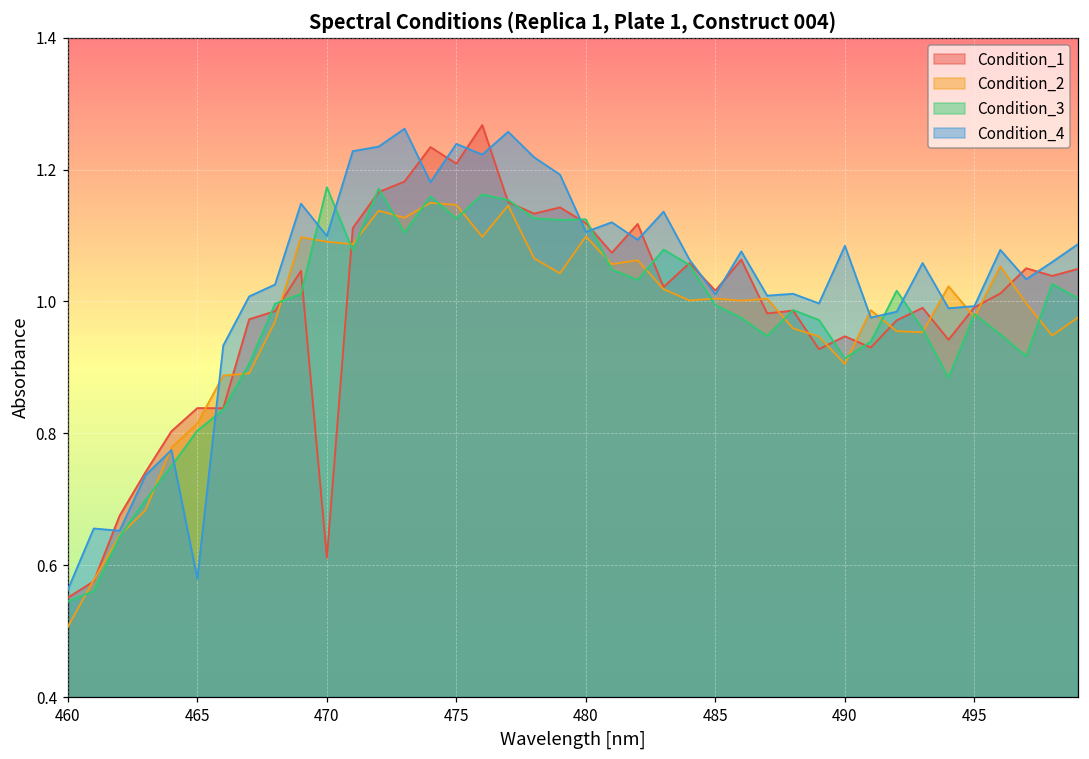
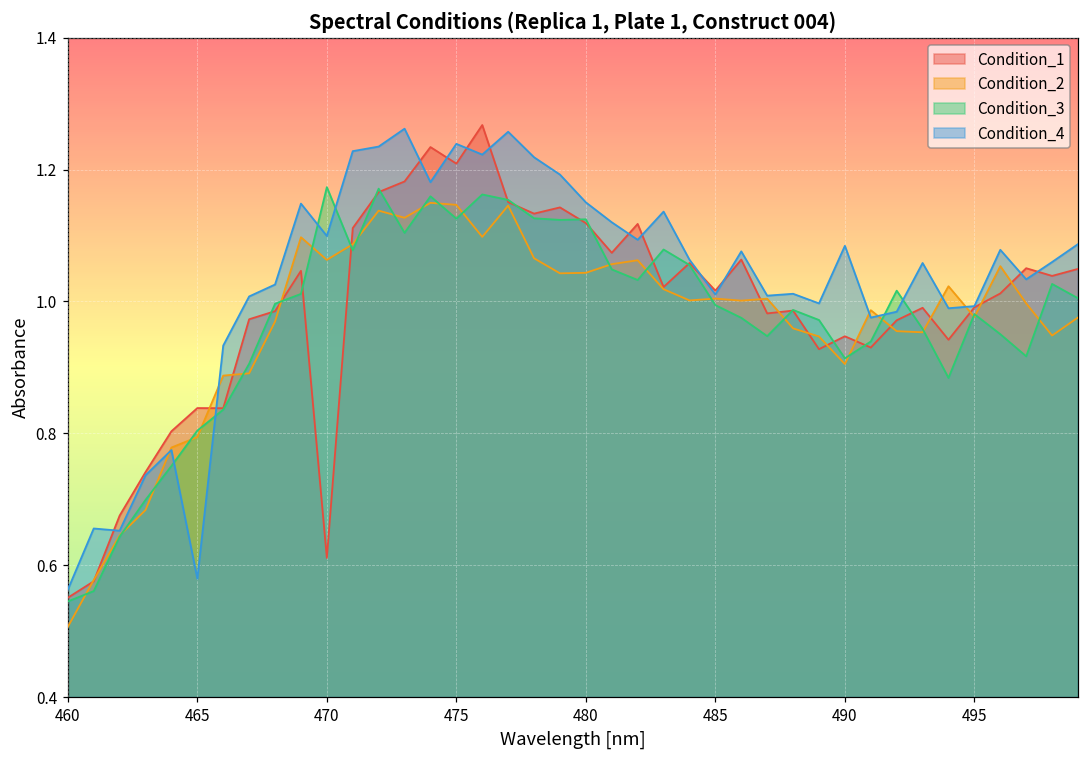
Condition_2, 465: 0.81 -> 0.79
Condition_2, 470: 1.09 -> 1.06
Condition_2, 480: 1.10 -> 1.04
Condition_4, 480: 1.11 -> 1.15
